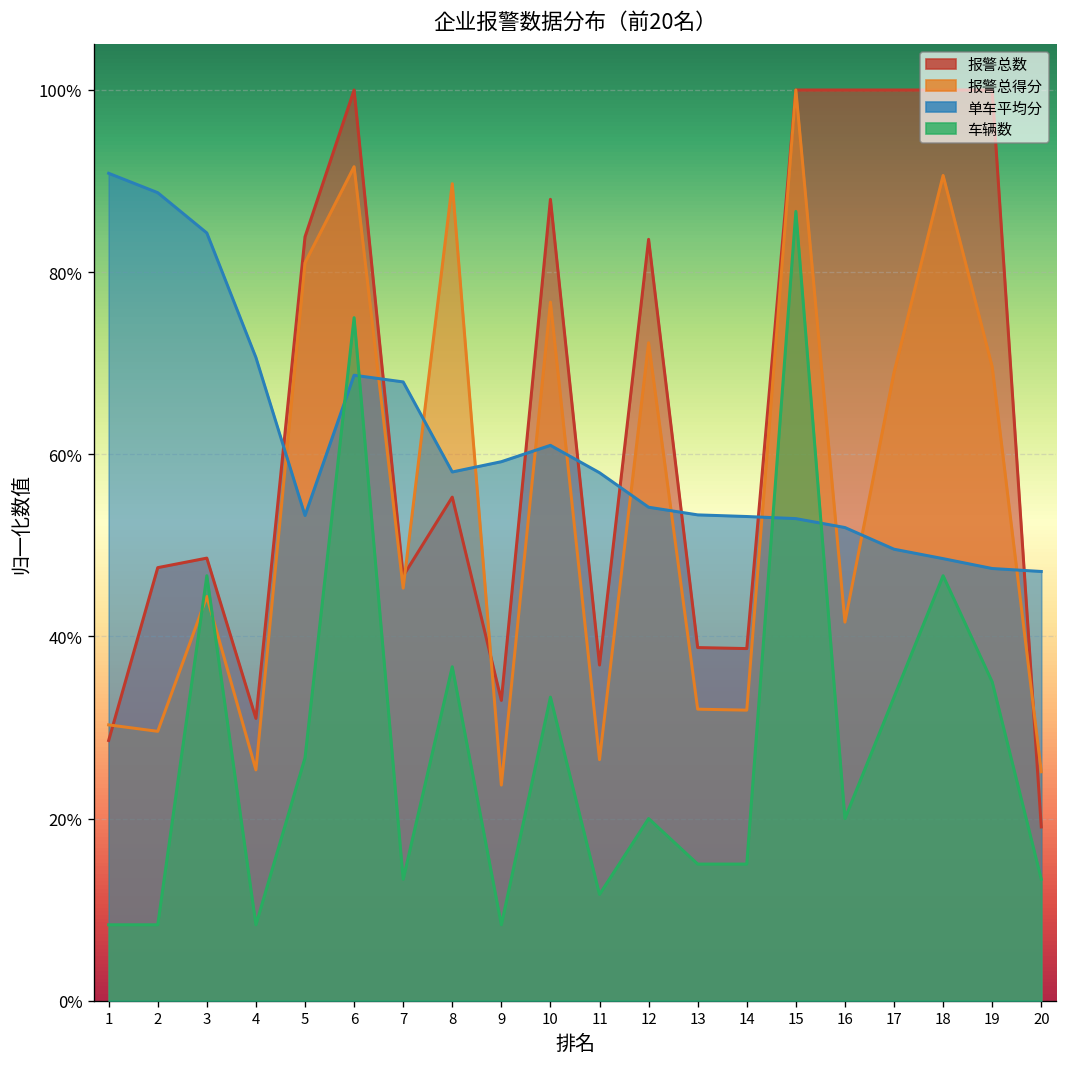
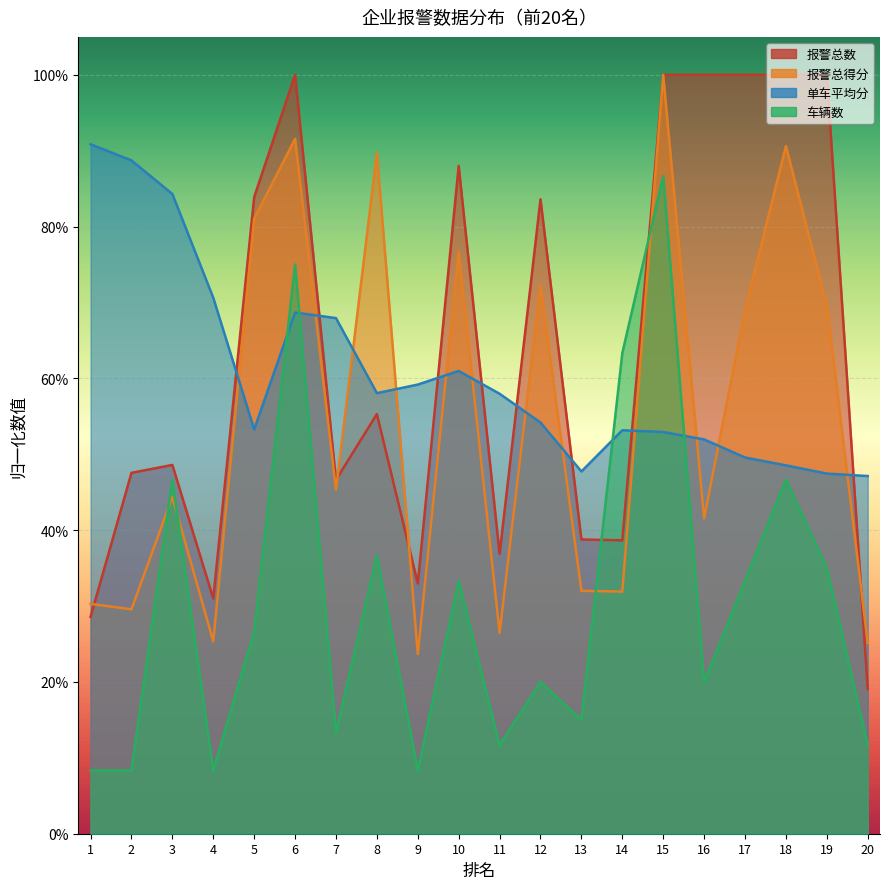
单车平均分, 13: 53% -> 48%
车辆数, 14: 15% -> 63%
车辆数, 20: 13% -> 12%
